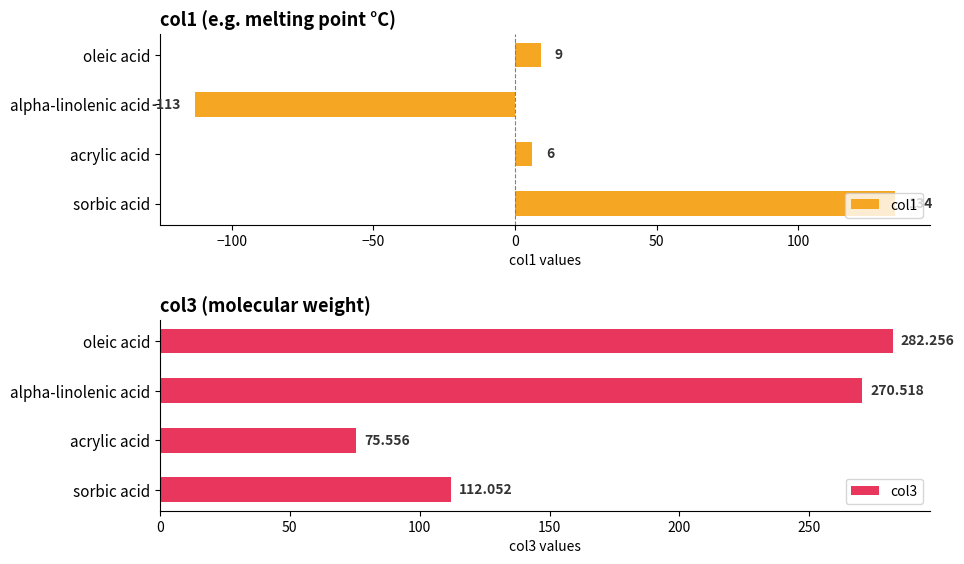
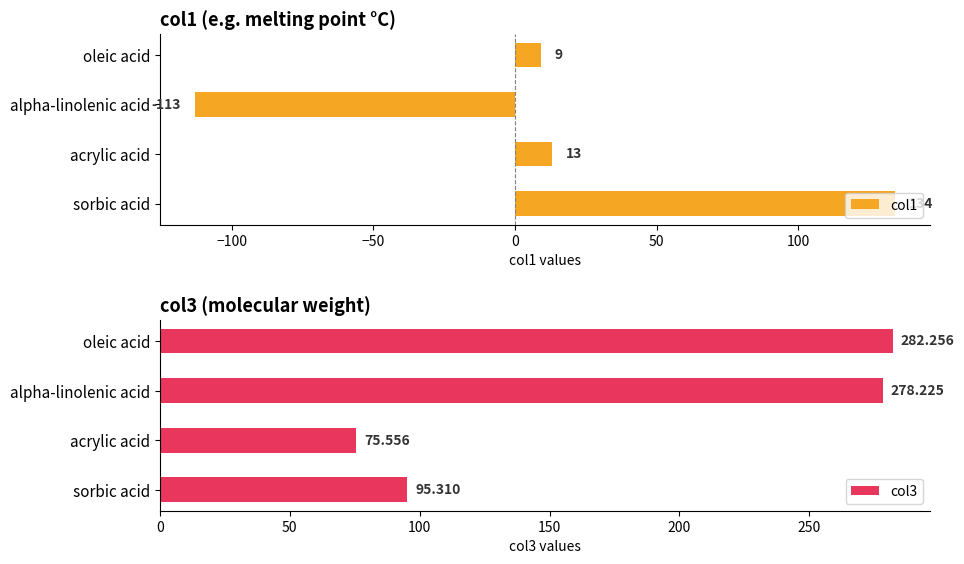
col1 (e.g. melting point °C), acrylic acid: 6 -> 13
col3 (molecular weight), alpha-linolenic acid: 270.518 -> 278.225
col3 (molecular weight), sorbic acid: 112.052 -> 95.310
